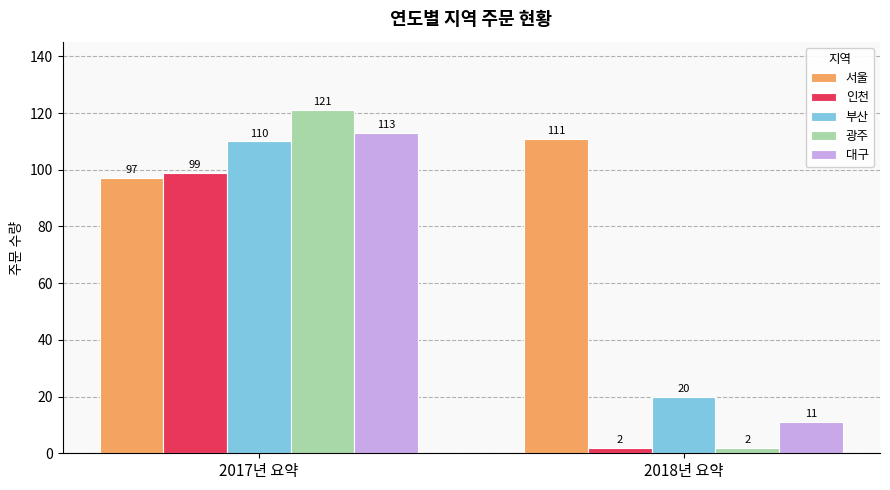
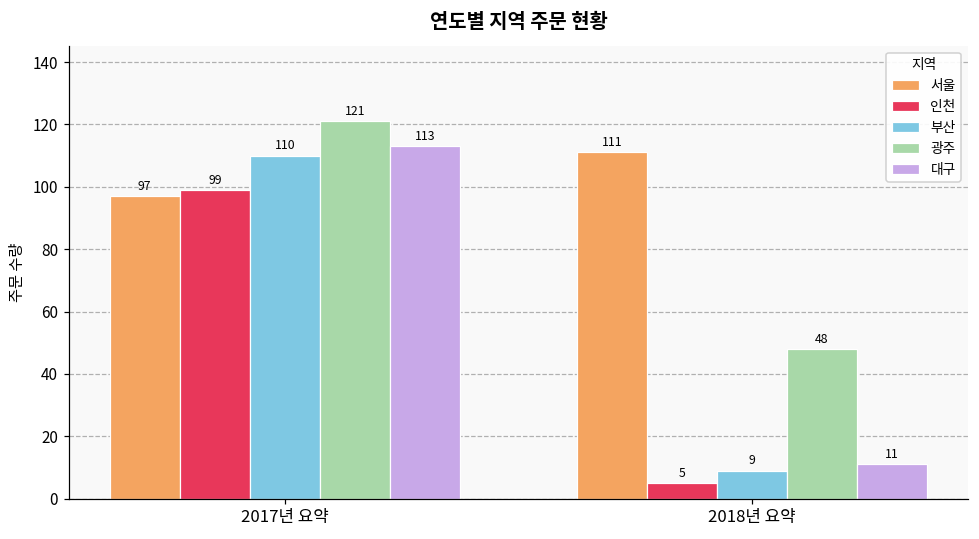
인천, 2018년 요약: 2 -> 5
부산, 2018년 요약: 20 -> 9
광주, 2018년 요약: 2 -> 48
